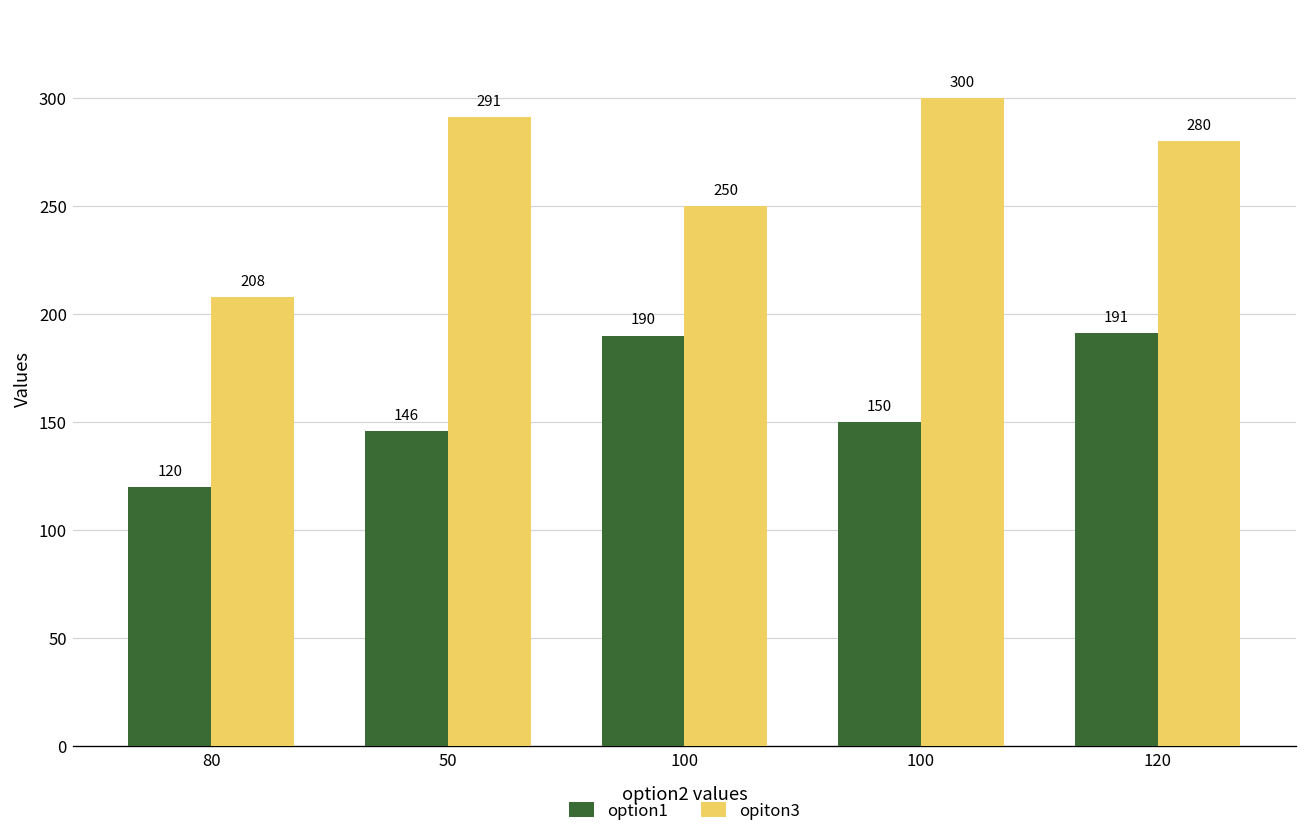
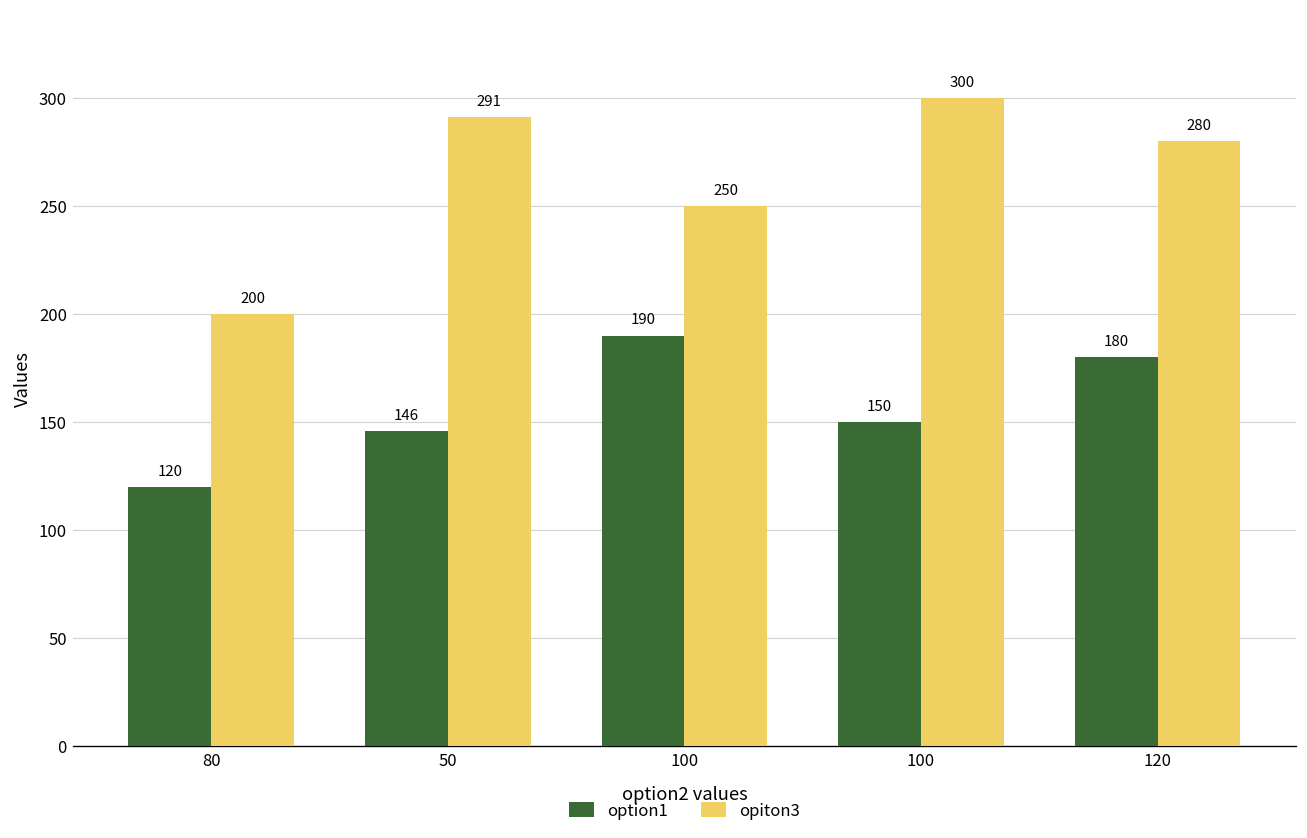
opiton3, 80: 208 -> 200
option1, 120: 191 -> 180
